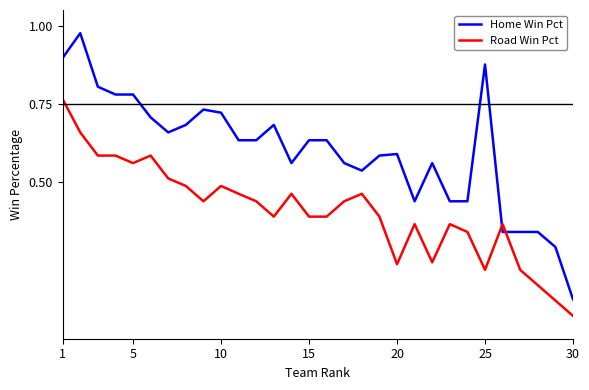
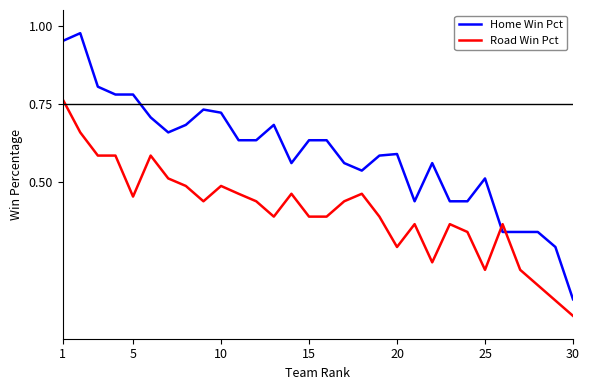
Home Win Pct, 1: 0.90 -> 0.95
Road Win Pct, 5: 0.56 -> 0.45
Road Win Pct, 20: 0.24 -> 0.29
Home Win Pct, 25: 0.88 -> 0.51
